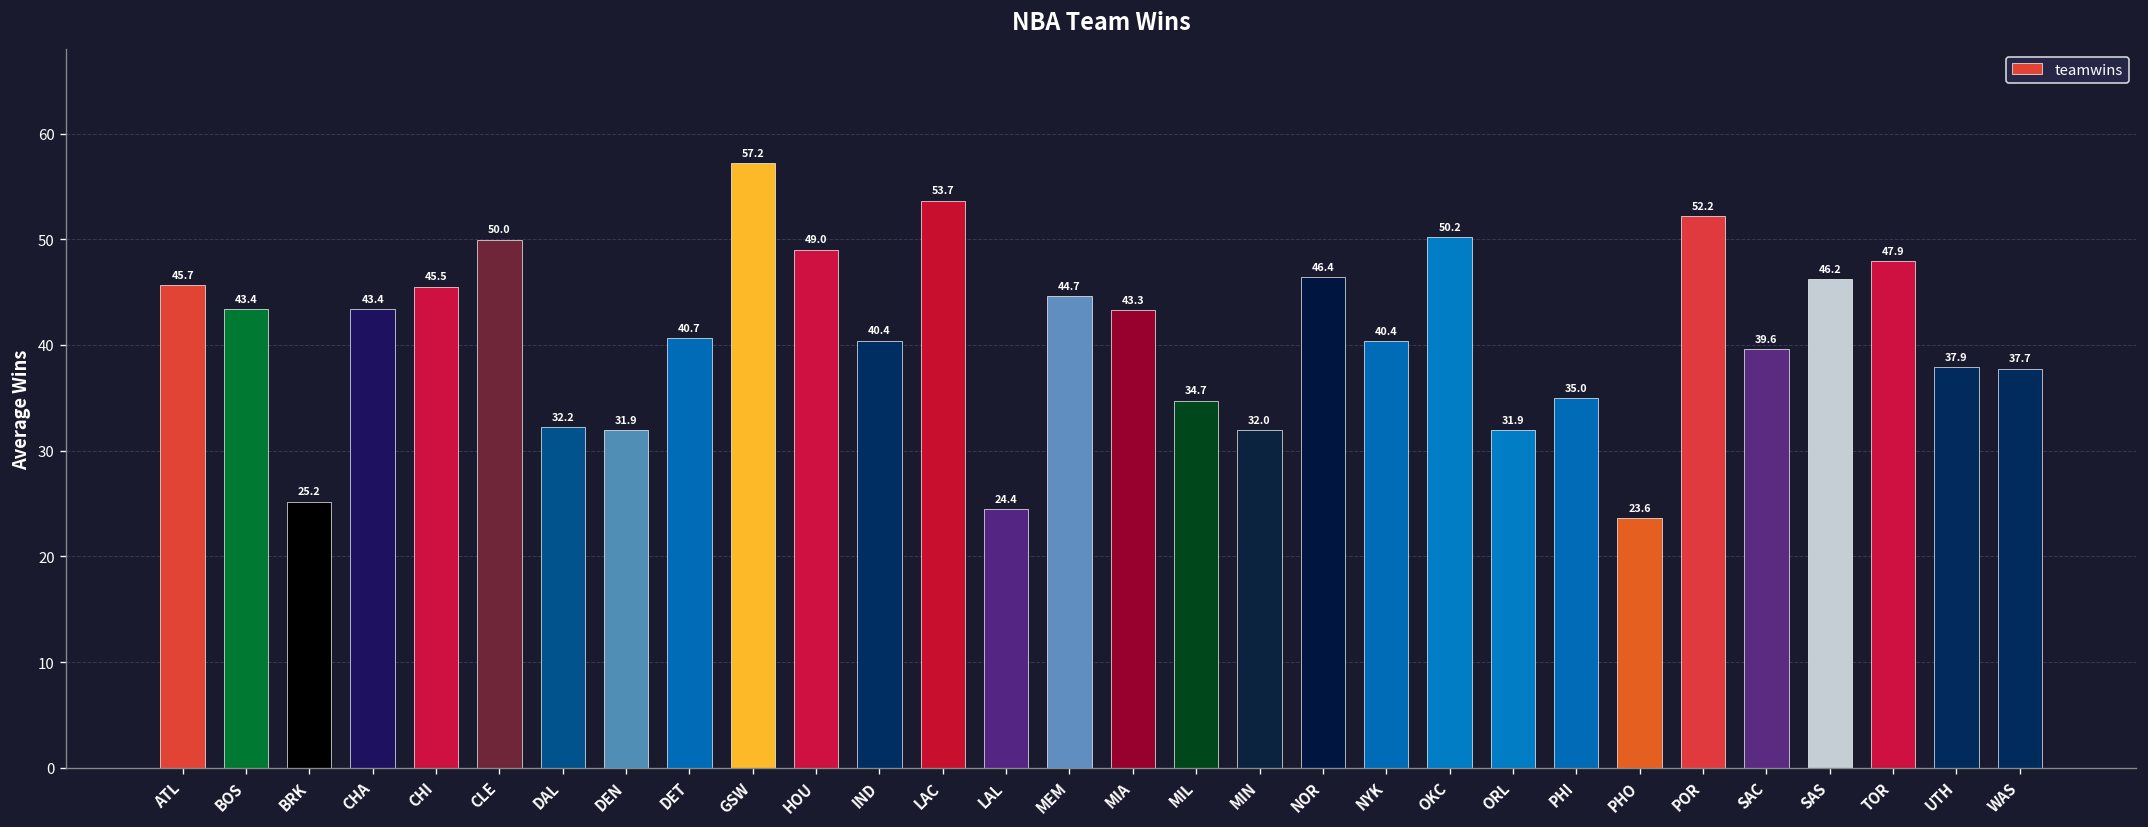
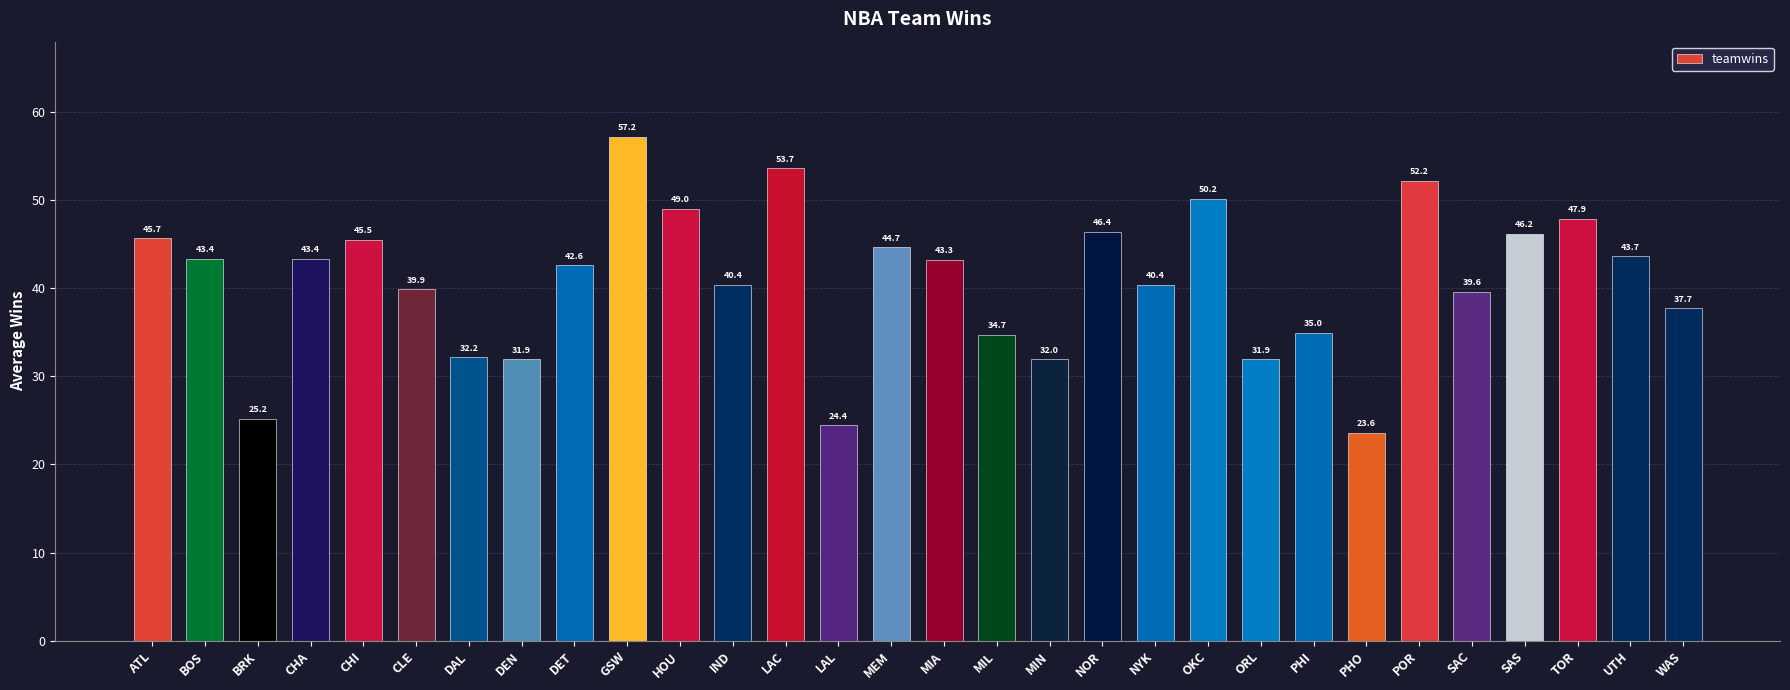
CLE: 50.0 -> 39.9
DET: 40.7 -> 42.6
UTH: 37.9 -> 43.7
